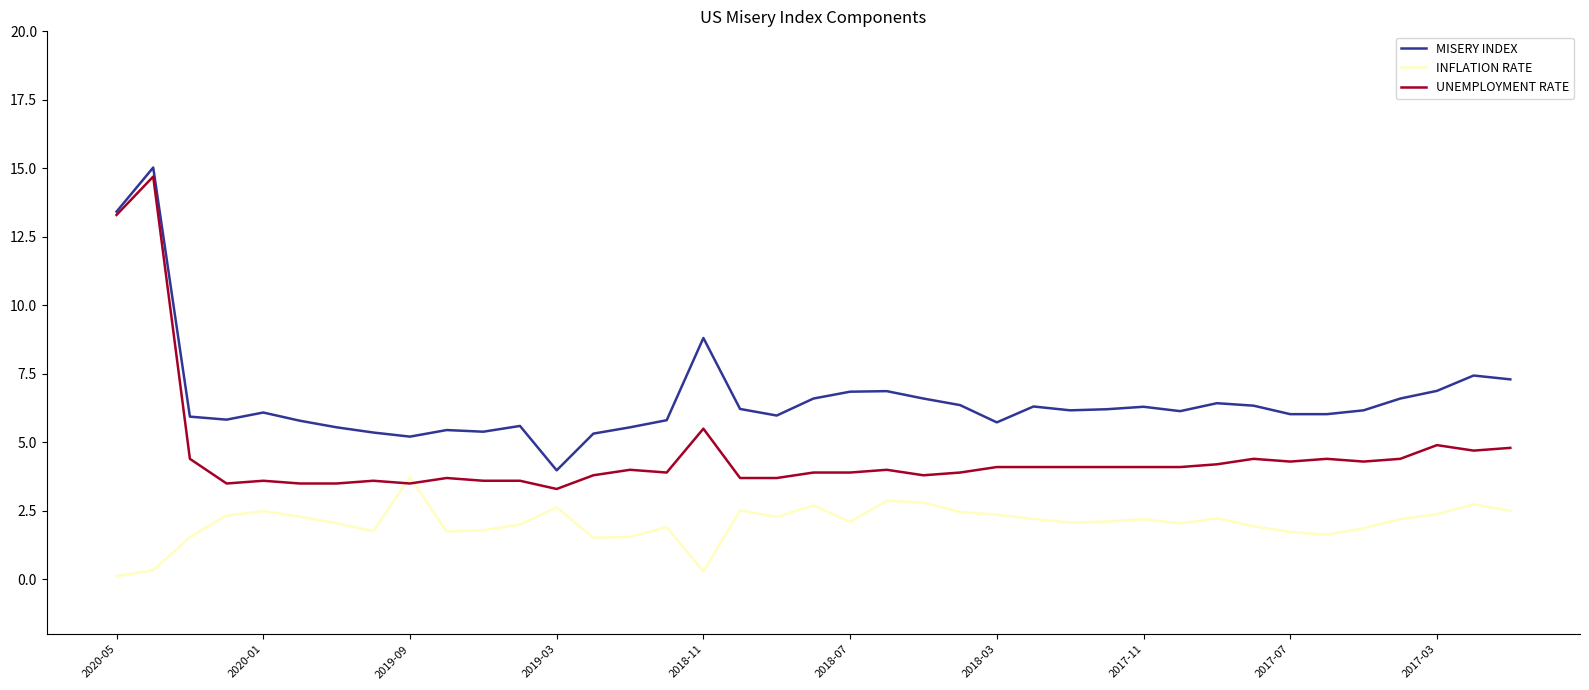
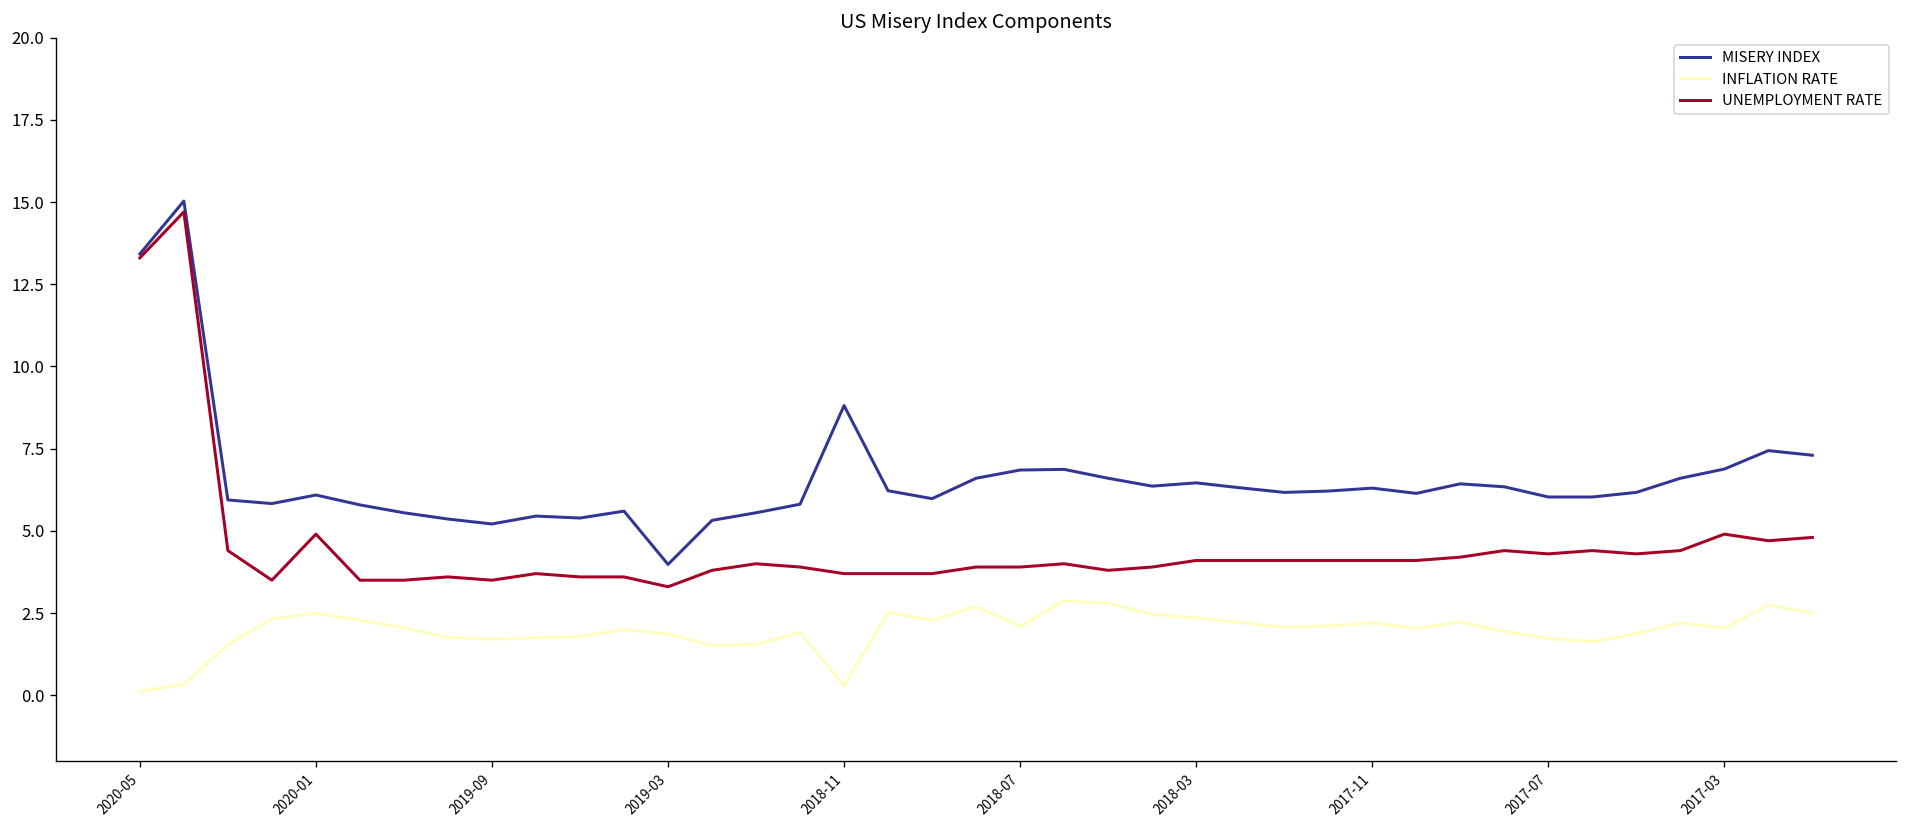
UNEMPLOYMENT RATE, 2020-01: 3.6 -> 4.9
INFLATION RATE, 2019-09: 3.7 -> 1.7
INFLATION RATE, 2019-03: 2.6 -> 1.9
UNEMPLOYMENT RATE, 2018-11: 5.5 -> 3.7
MISERY INDEX, 2018-03: 5.7 -> 6.5
INFLATION RATE, 2017-03: 2.4 -> 2.0
